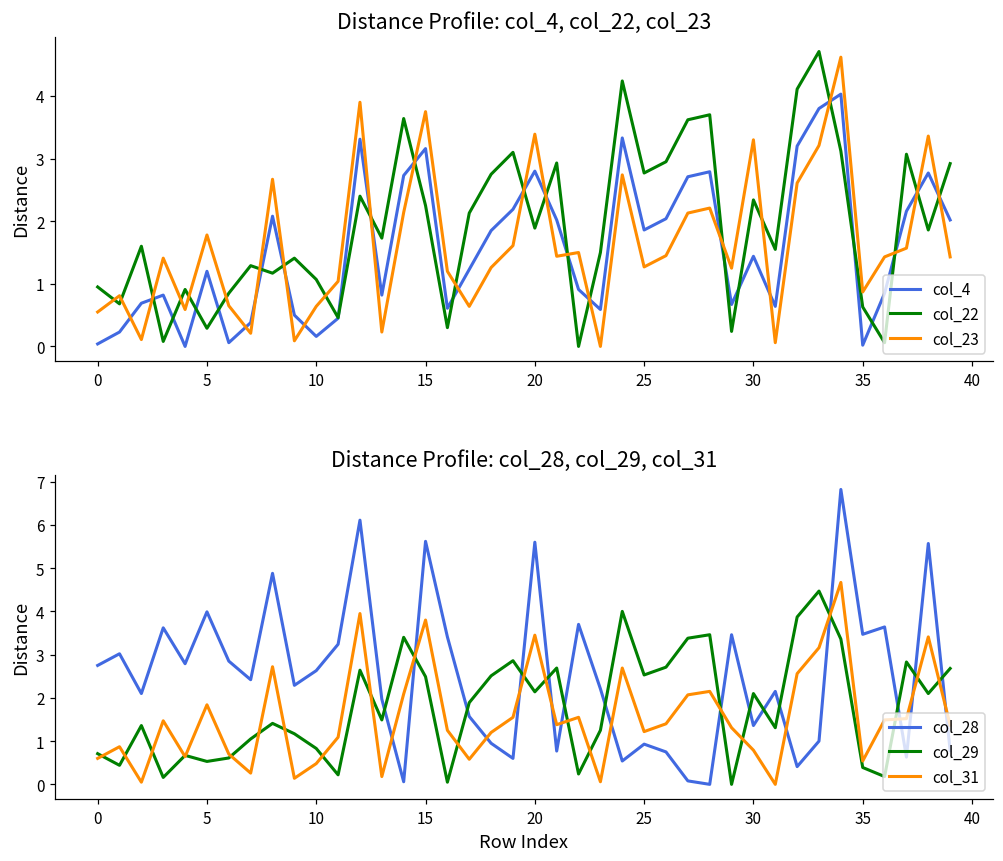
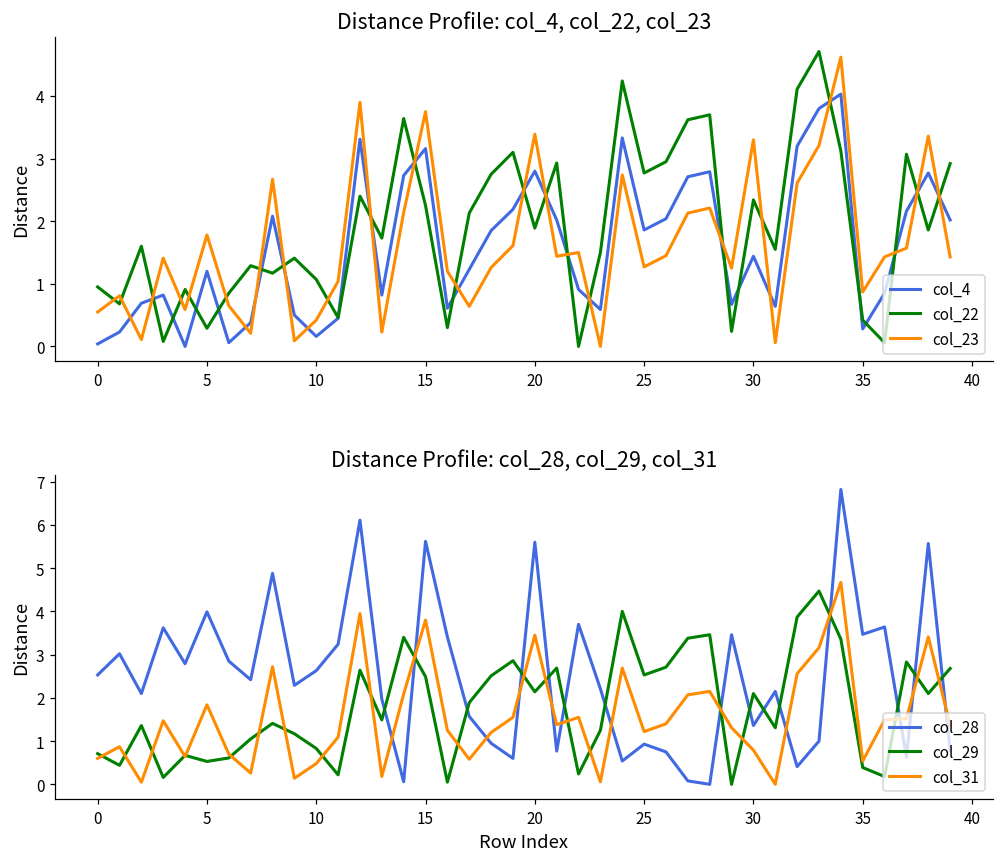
Distance Profile: col_4, col_22, col_23, col_23, 10: 0.6 -> 0.4
Distance Profile: col_4, col_22, col_23, col_4, 35: 0.0 -> 0.3
Distance Profile: col_4, col_22, col_23, col_22, 35: 0.6 -> 0.4
Distance Profile: col_28, col_29, col_31, col_28, 0: 2.8 -> 2.5
